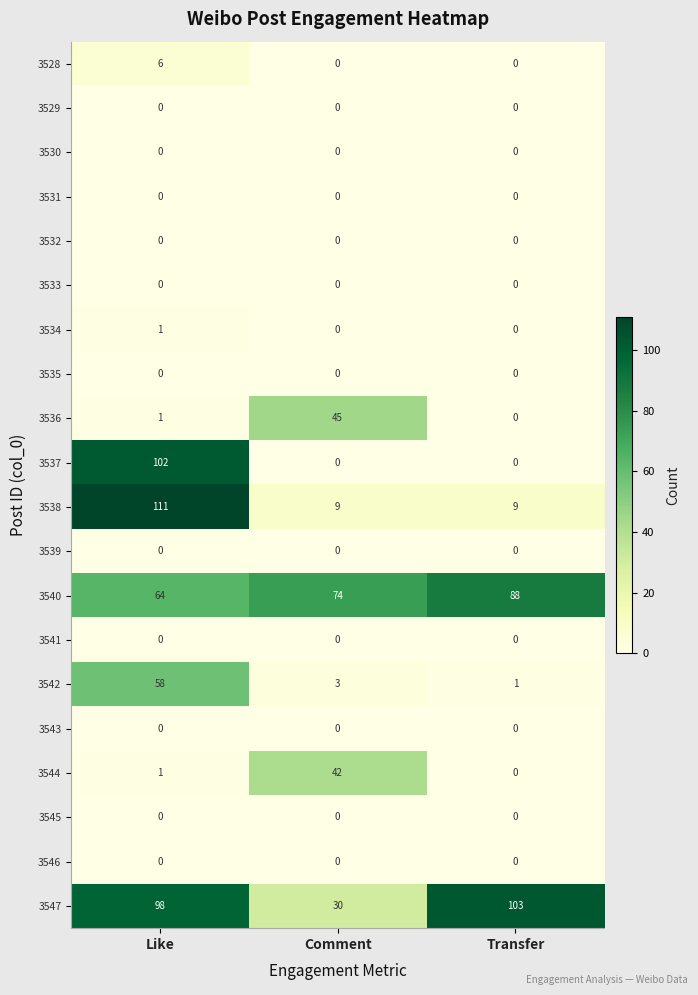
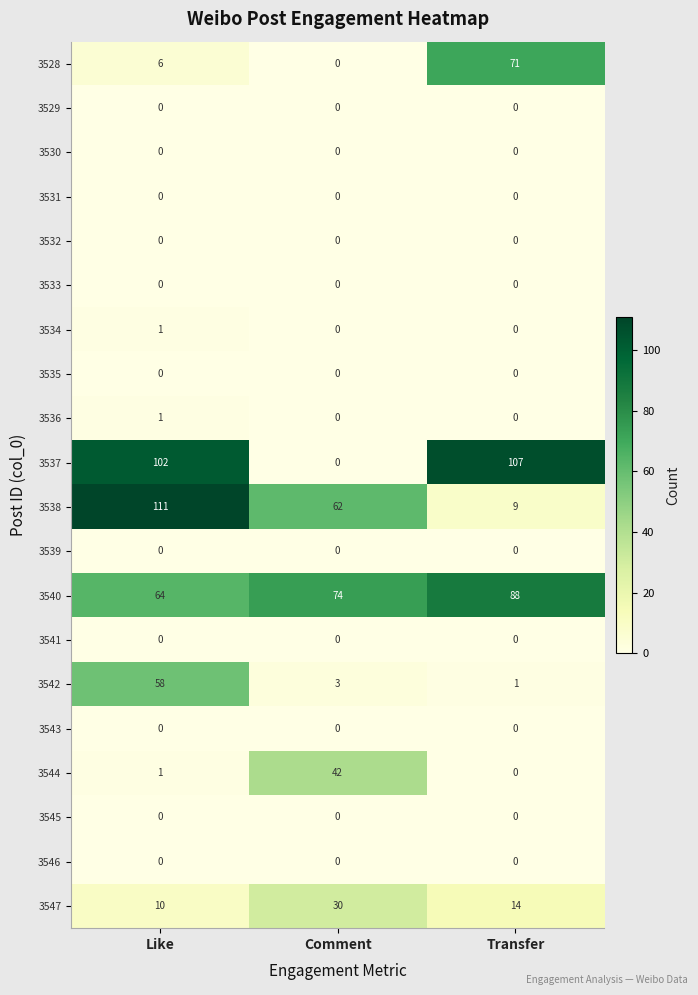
3528, Transfer: 0 -> 71
3536, Comment: 45 -> 0
3537, Transfer: 0 -> 107
3538, Comment: 9 -> 62
3547, Like: 98 -> 10
3547, Transfer: 103 -> 14
